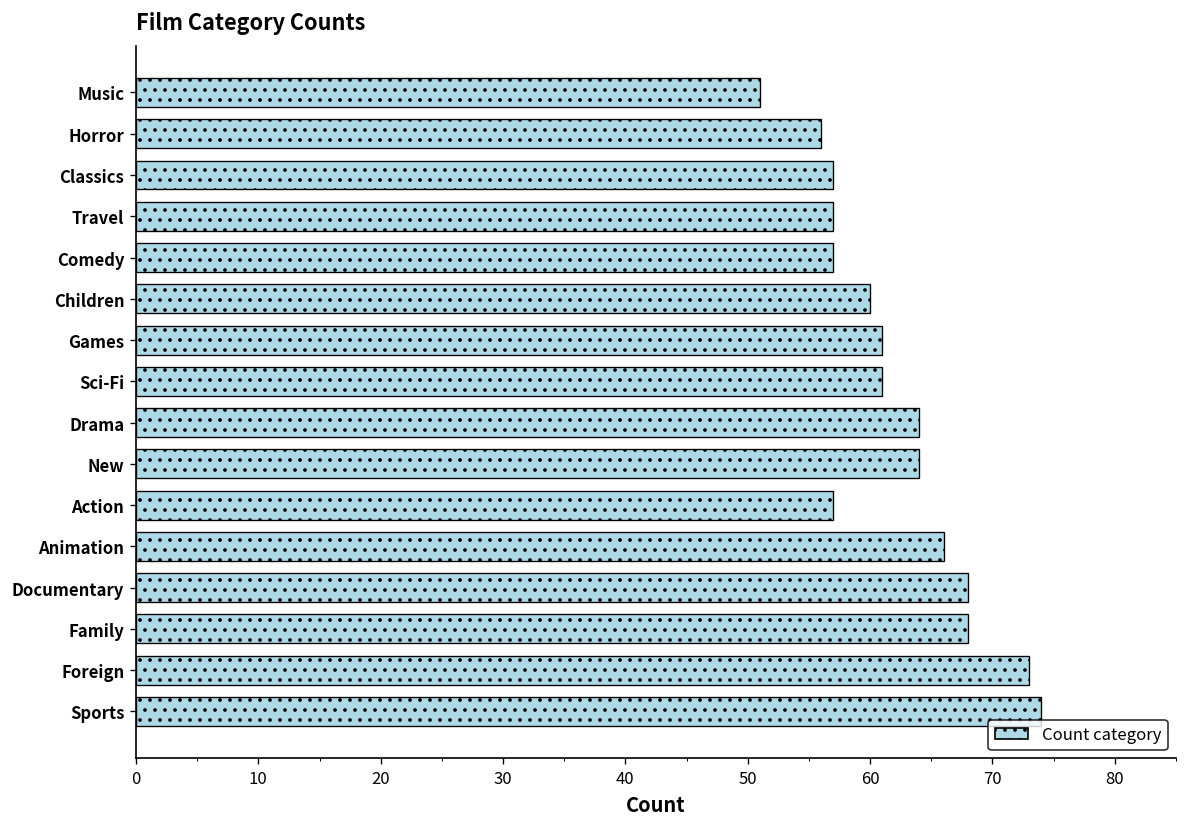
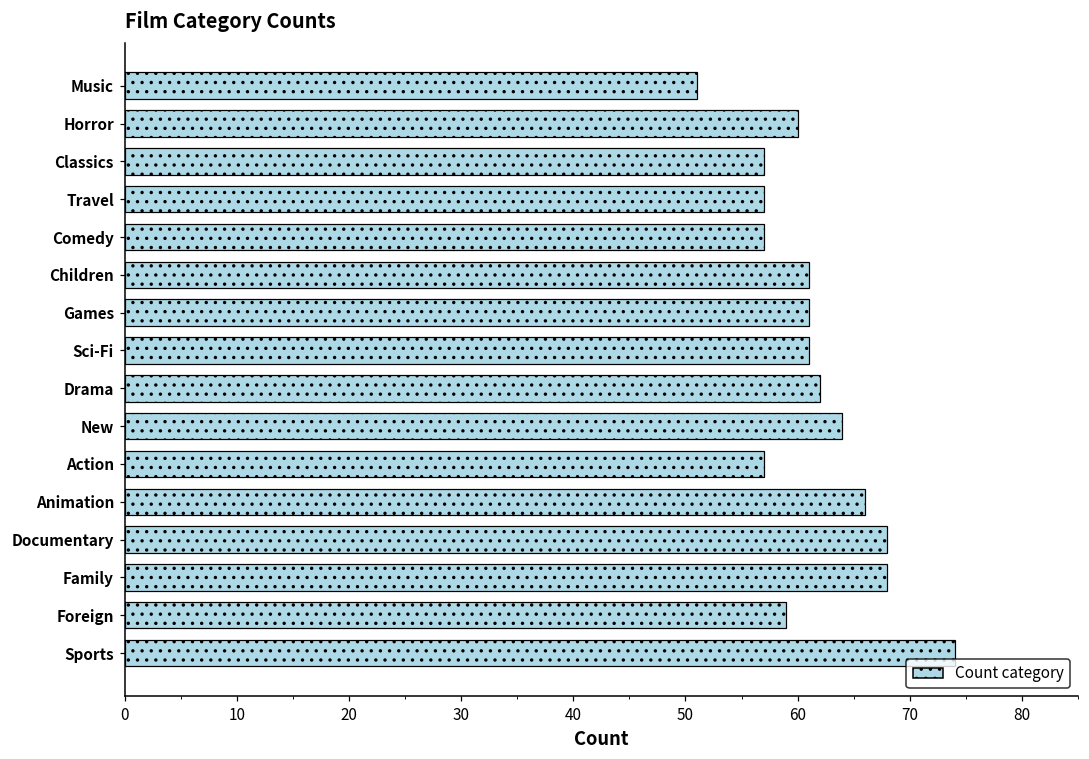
Horror: 56 -> 60
Children: 60 -> 61
Drama: 64 -> 62
Foreign: 73 -> 59
